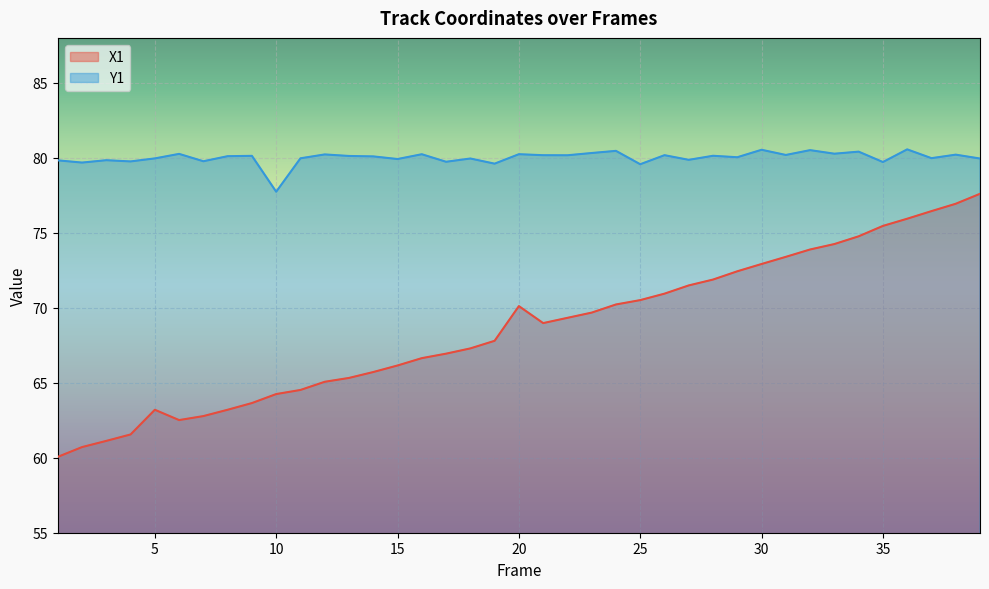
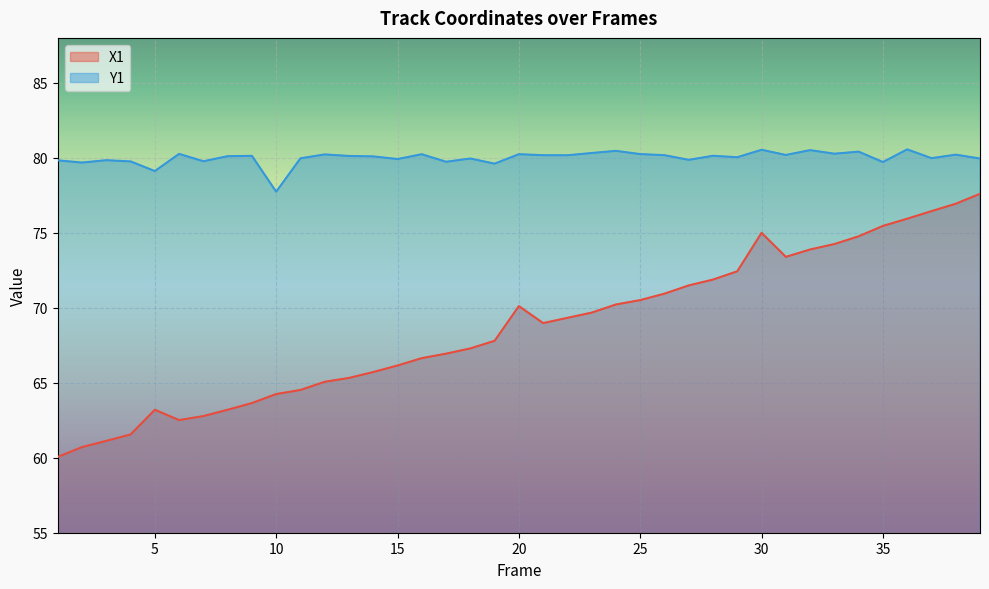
Y1, 5: 80.0 -> 79.1
Y1, 25: 79.6 -> 80.3
X1, 30: 72.9 -> 75.0
